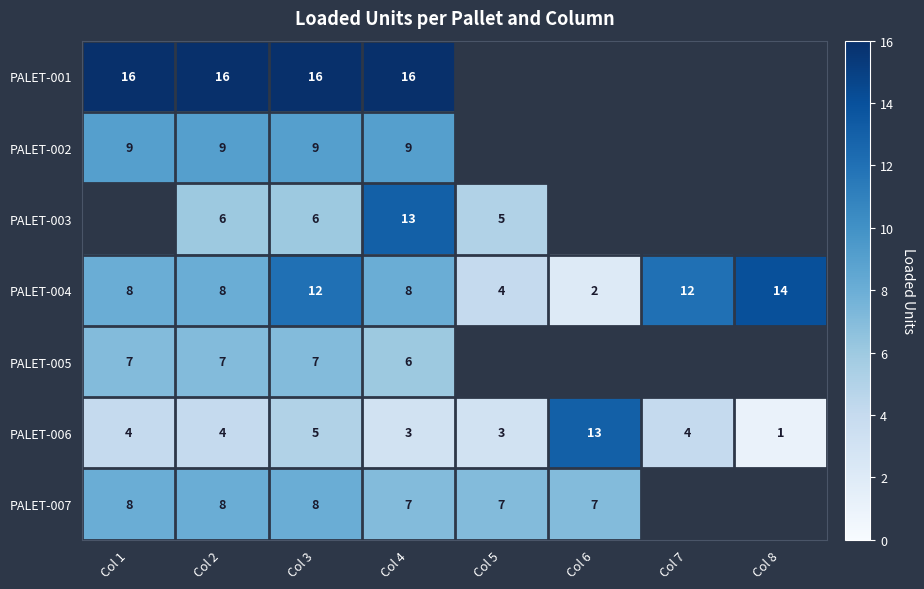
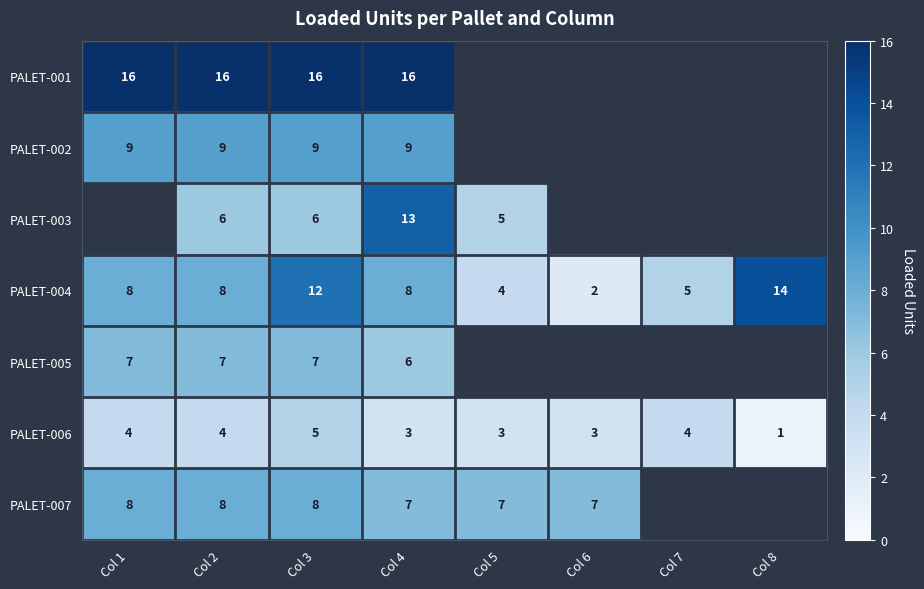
PALET-004, Col 7: 12 -> 5
PALET-006, Col 6: 13 -> 3
